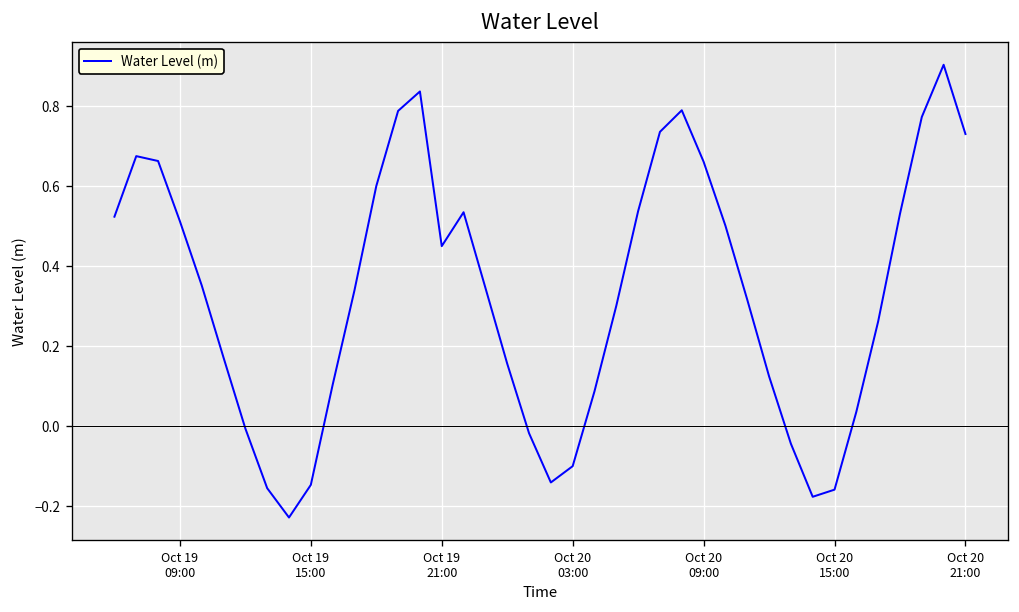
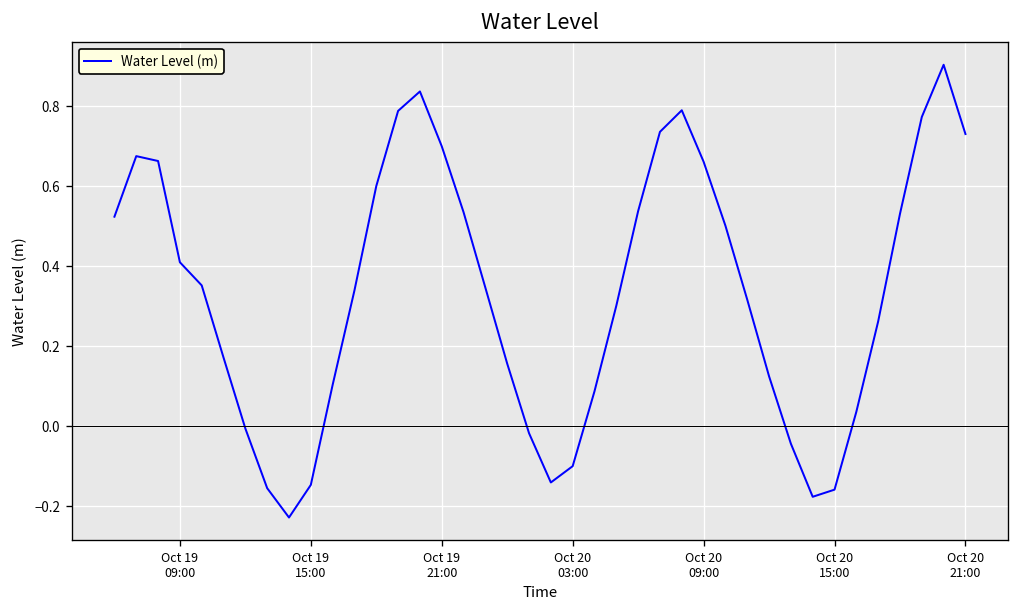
Oct 19 09:00: 0.51 -> 0.41
Oct 19 21:00: 0.45 -> 0.70
